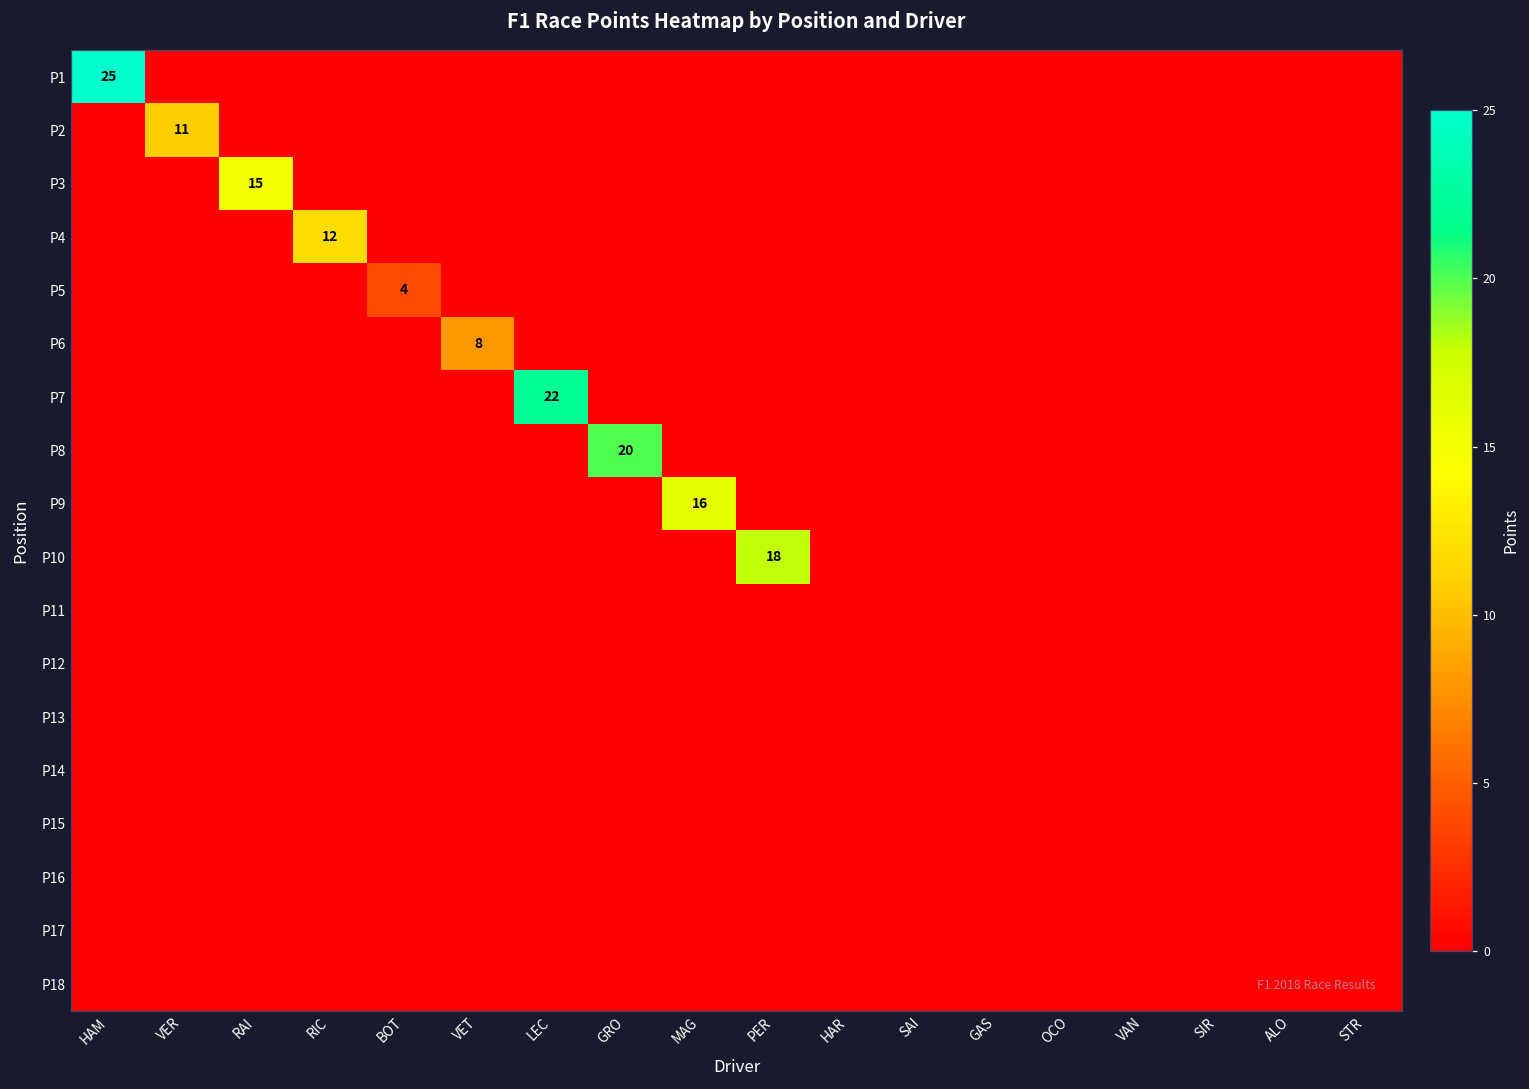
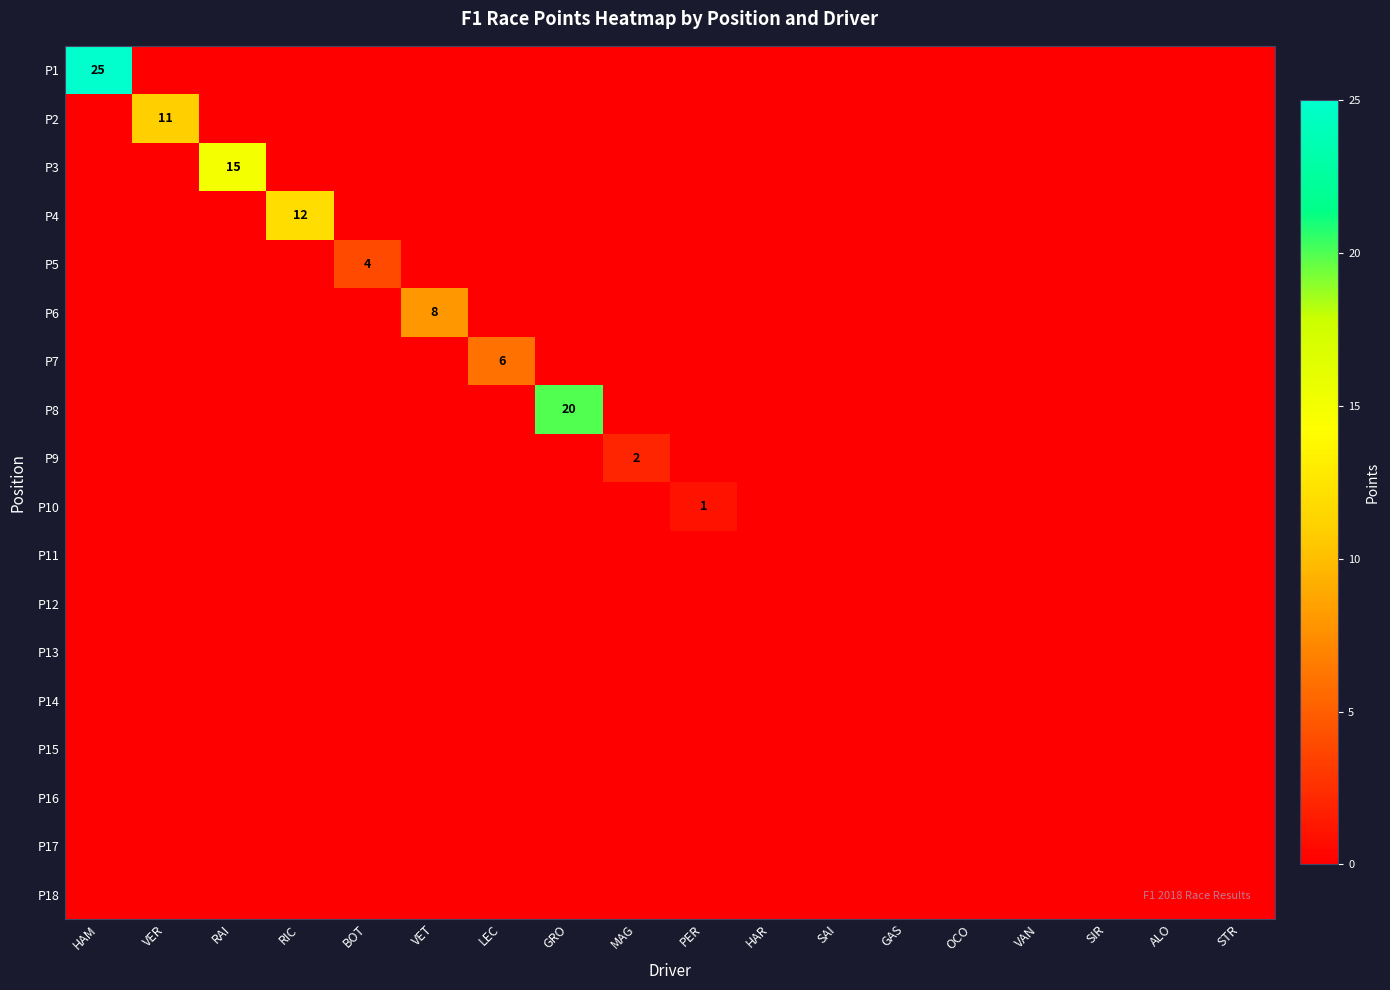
P7, LEC: 22 -> 6
P9, MAG: 16 -> 2
P10, PER: 18 -> 1
